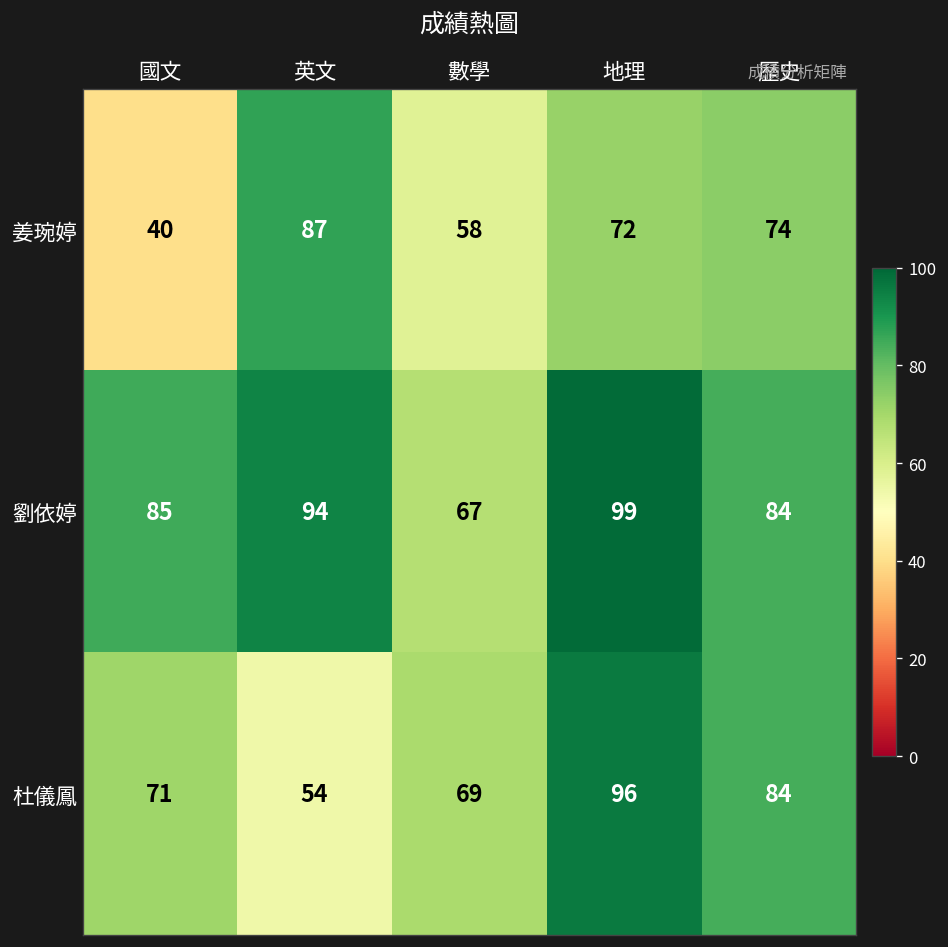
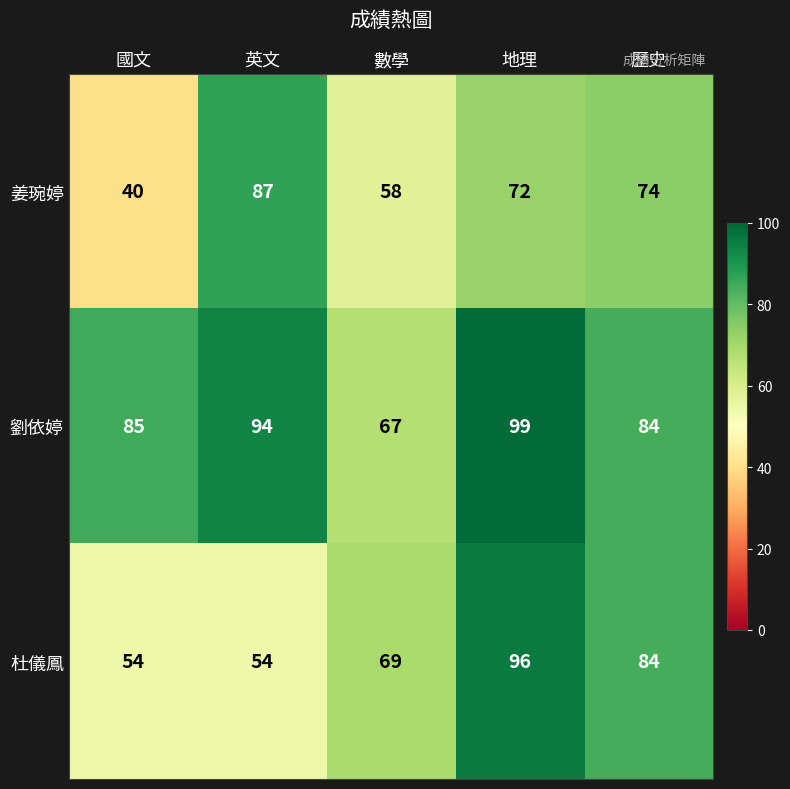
杜儀鳳, 國文: 71 -> 54
